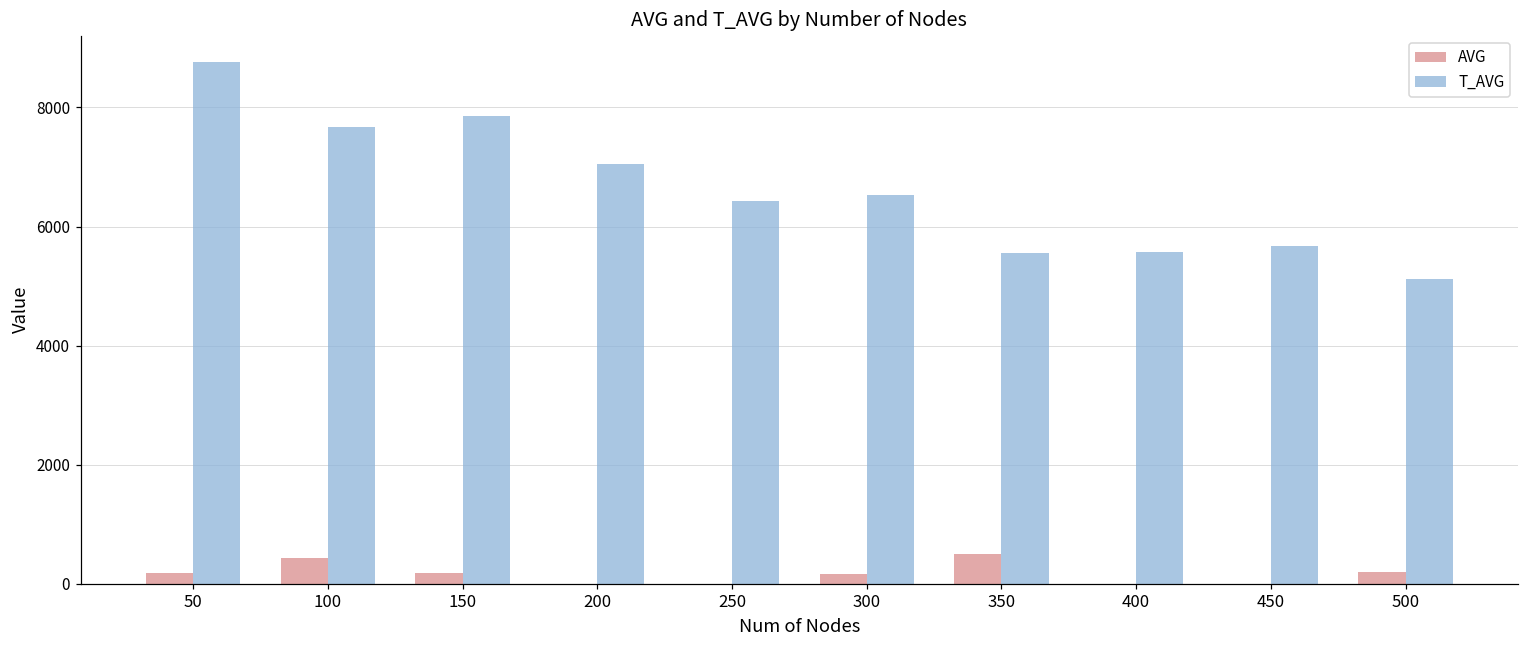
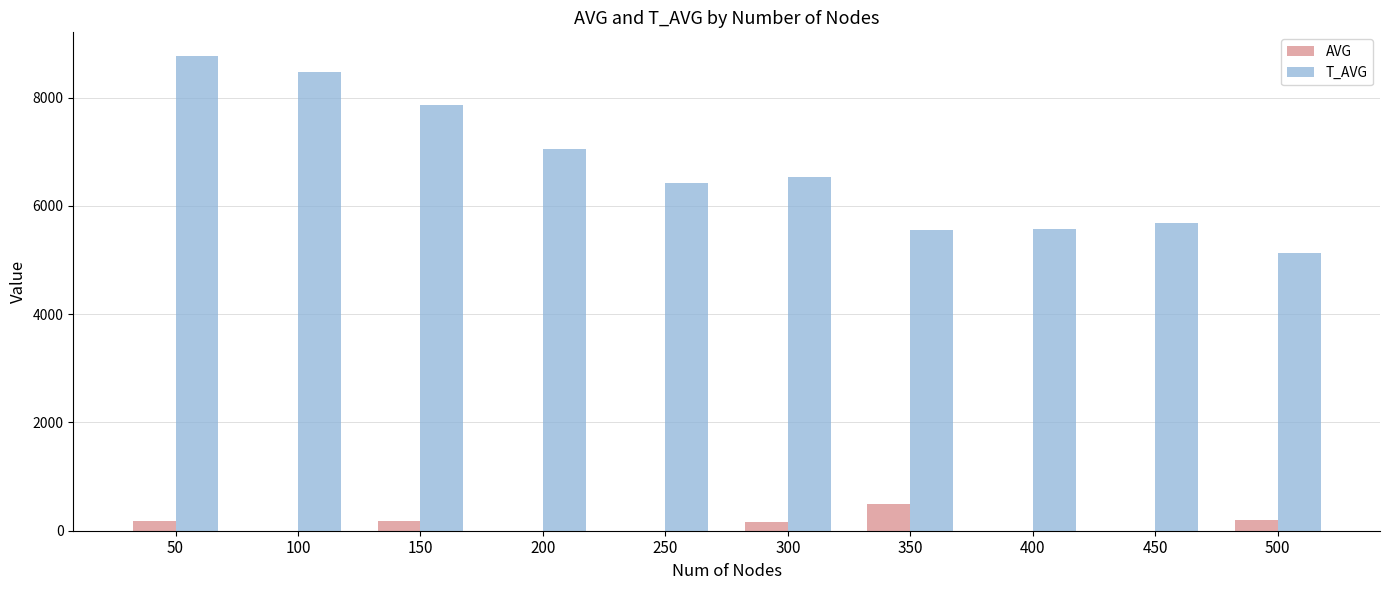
AVG, 100: 400 -> 0
T_AVG, 100: 7700 -> 8500
